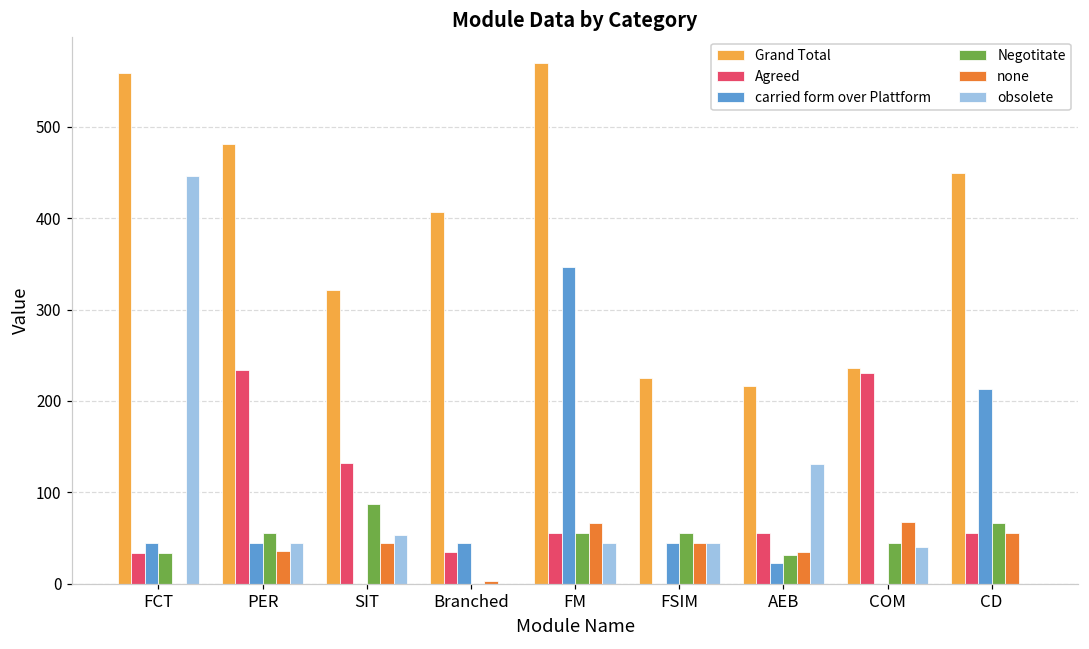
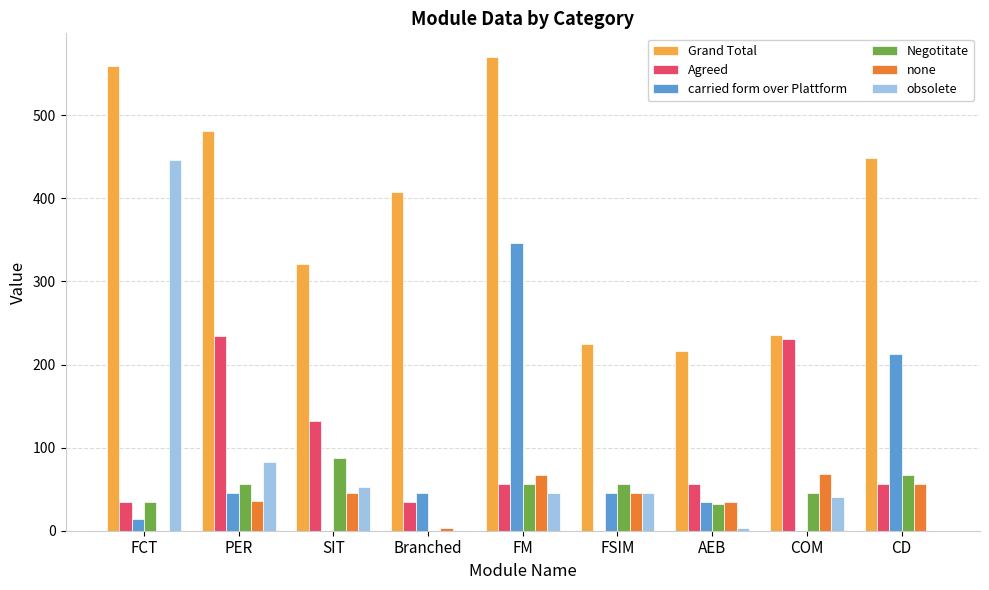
carried form over Plattform, FCT: 50 -> 10
obsolete, PER: 50 -> 80
carried form over Plattform, AEB: 20 -> 30
obsolete, AEB: 130 -> 0
